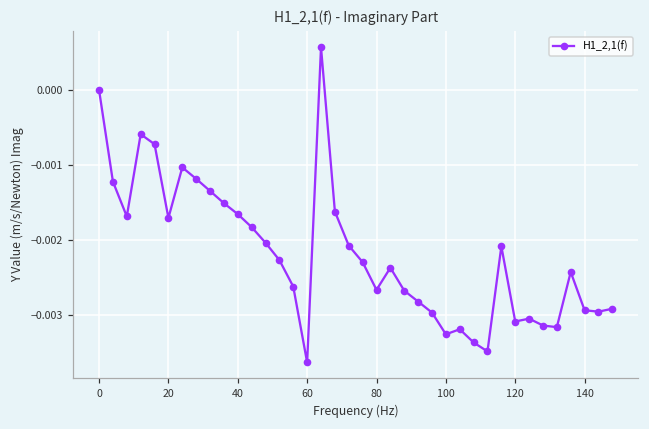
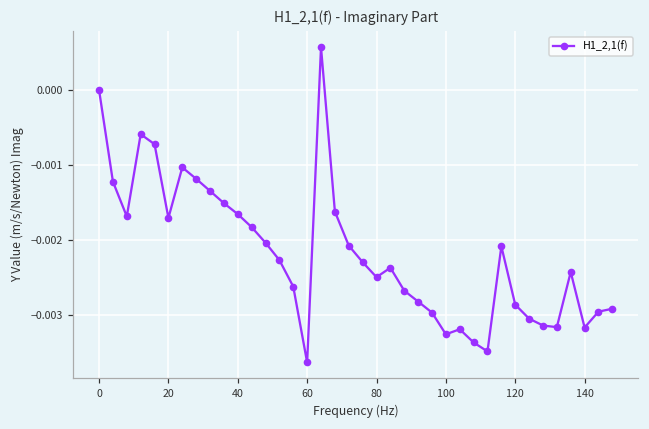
80: -0.0027 -> -0.0025
120: -0.0031 -> -0.0029
140: -0.0029 -> -0.0032
